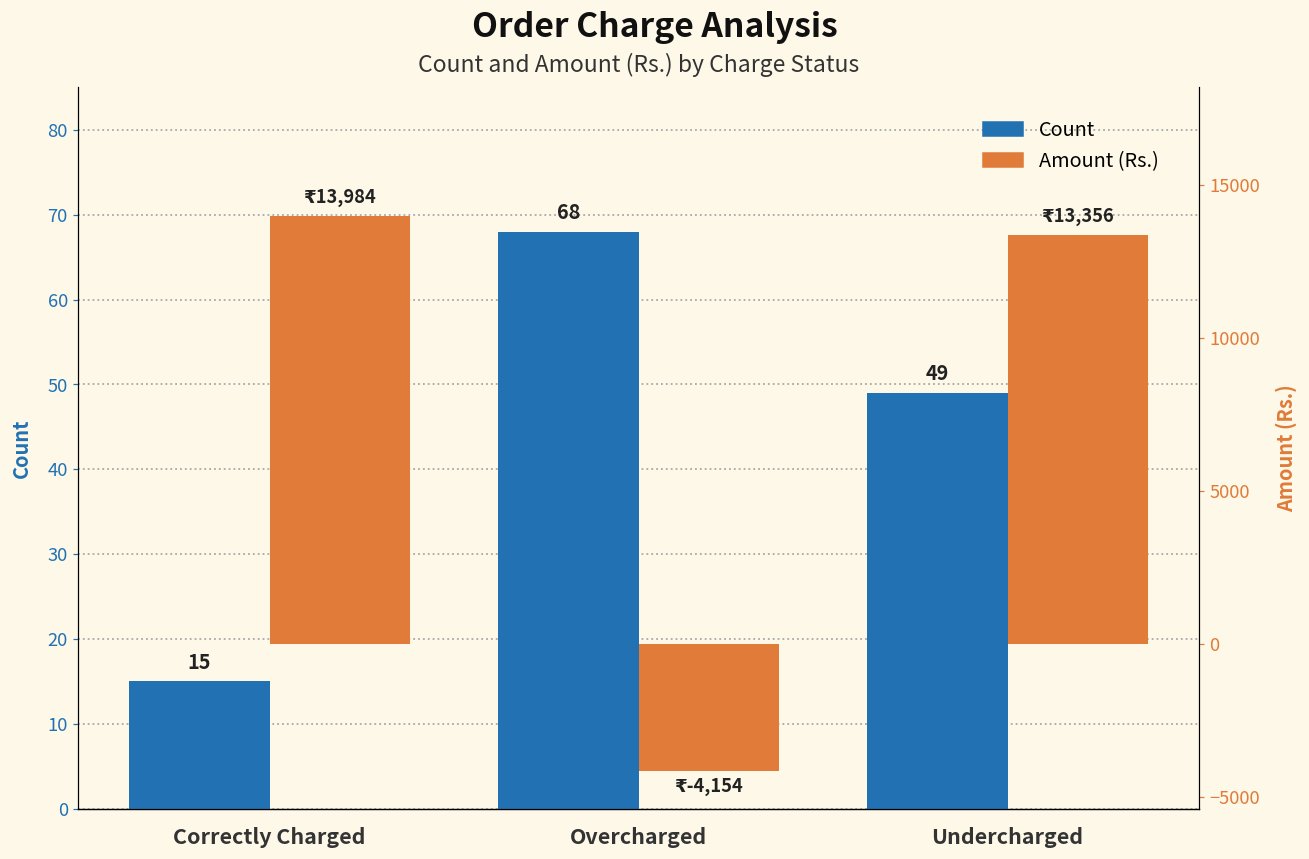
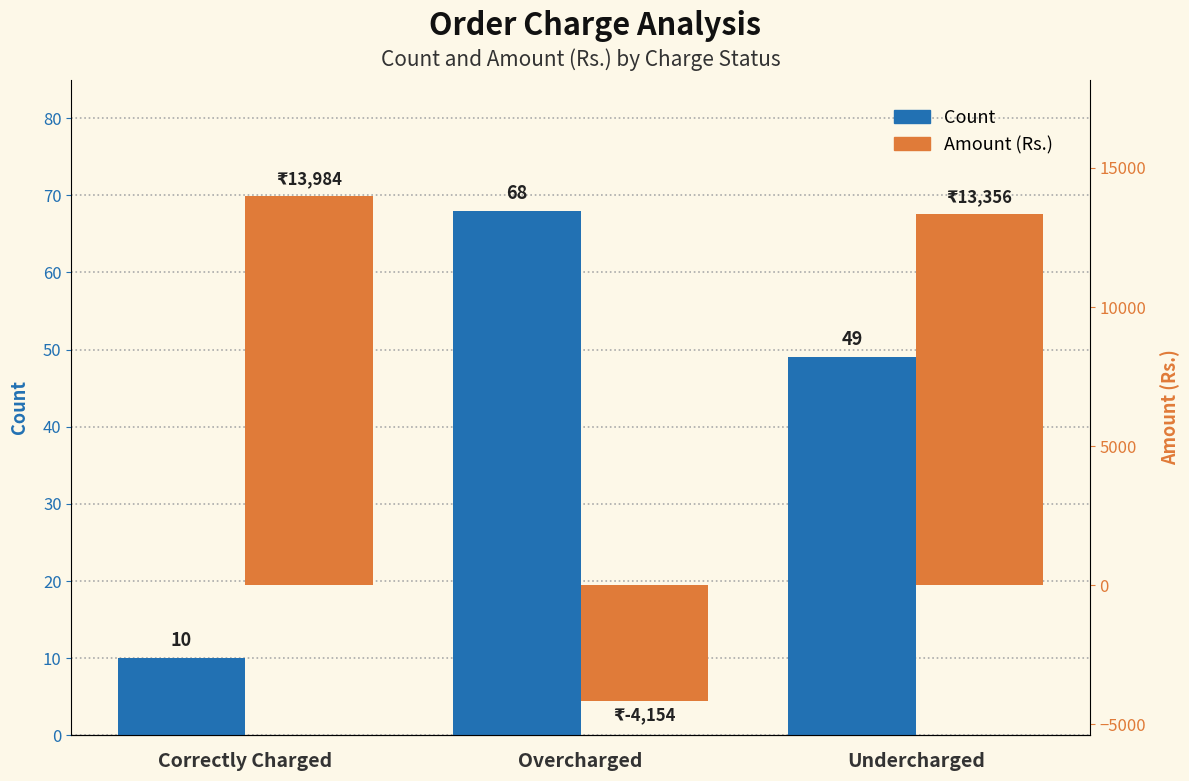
Count, Correctly Charged: 15 -> 10
